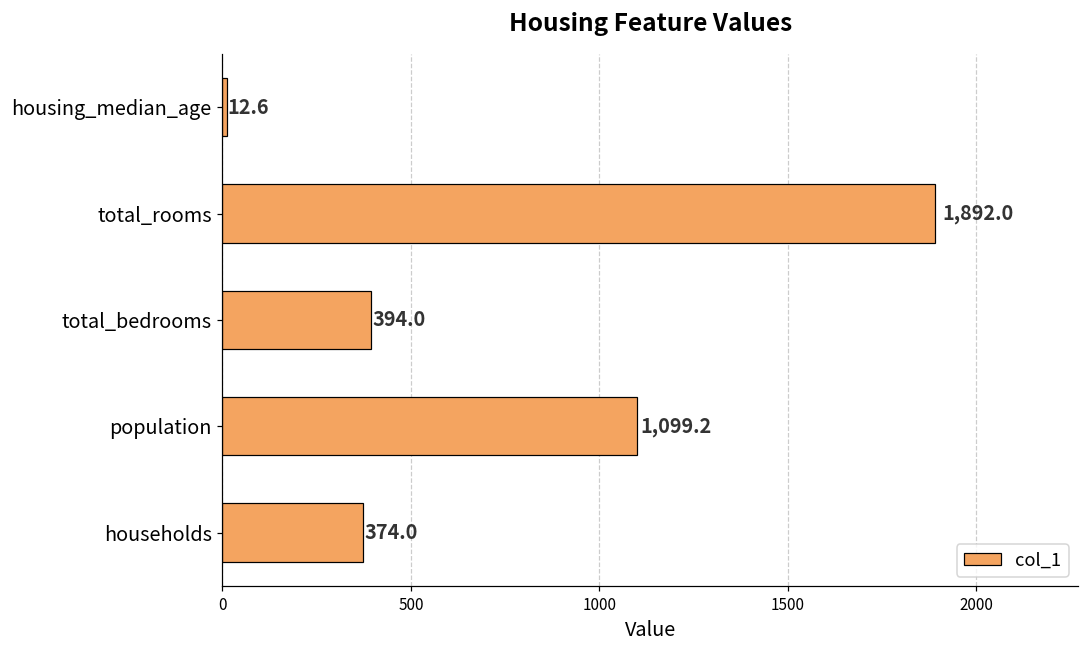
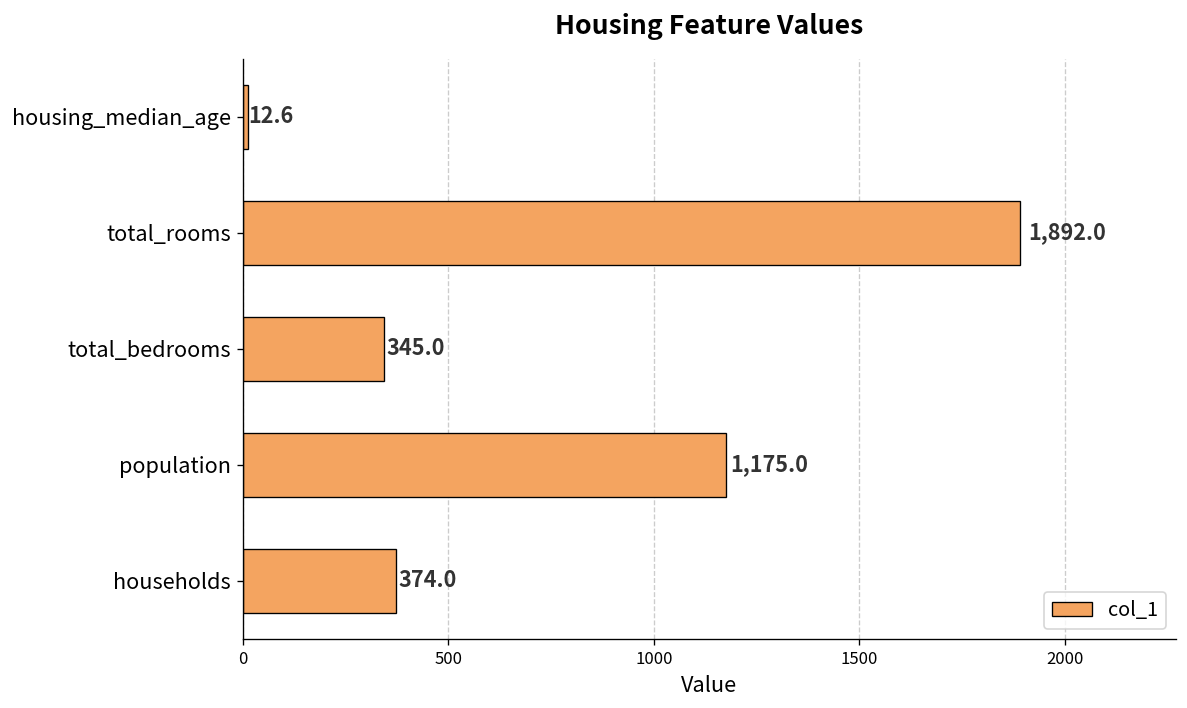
total_bedrooms: 394.0 -> 345.0
population: 1,099.2 -> 1,175.0
